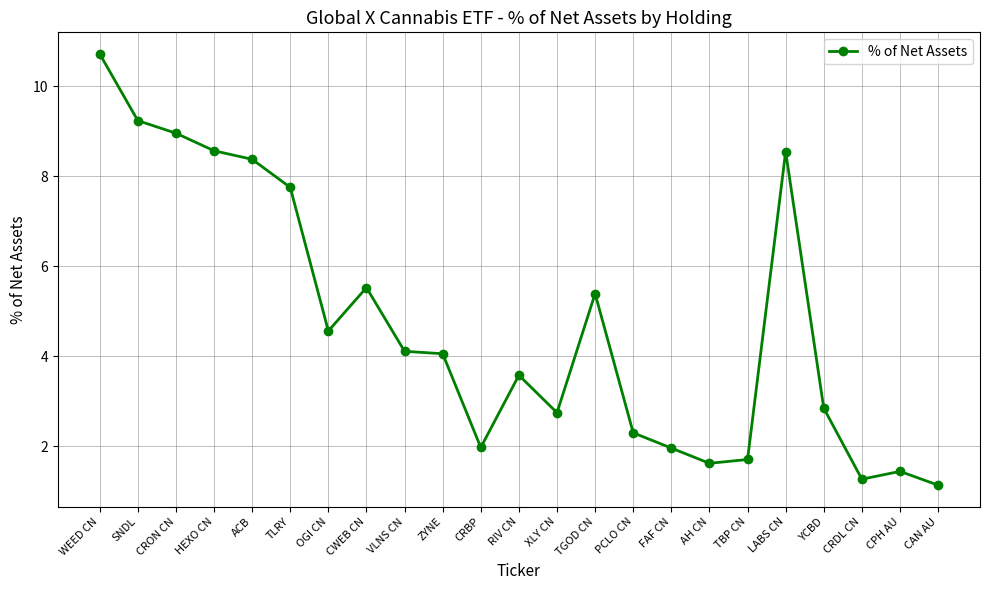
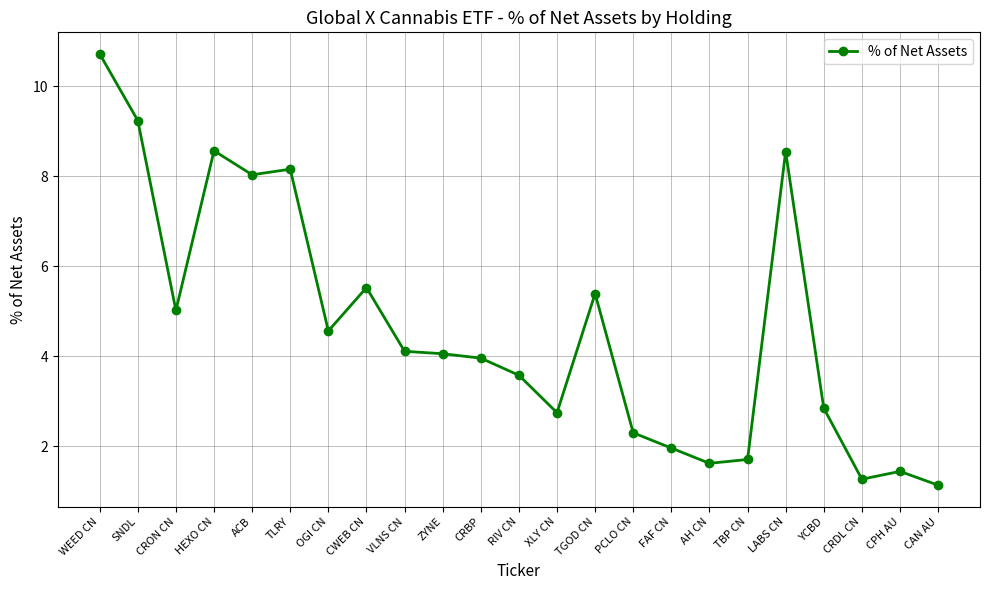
CRON CN: 9.0 -> 5.0
ACB: 8.4 -> 8.0
TLRY: 7.8 -> 8.2
CRBP: 2.0 -> 4.0
